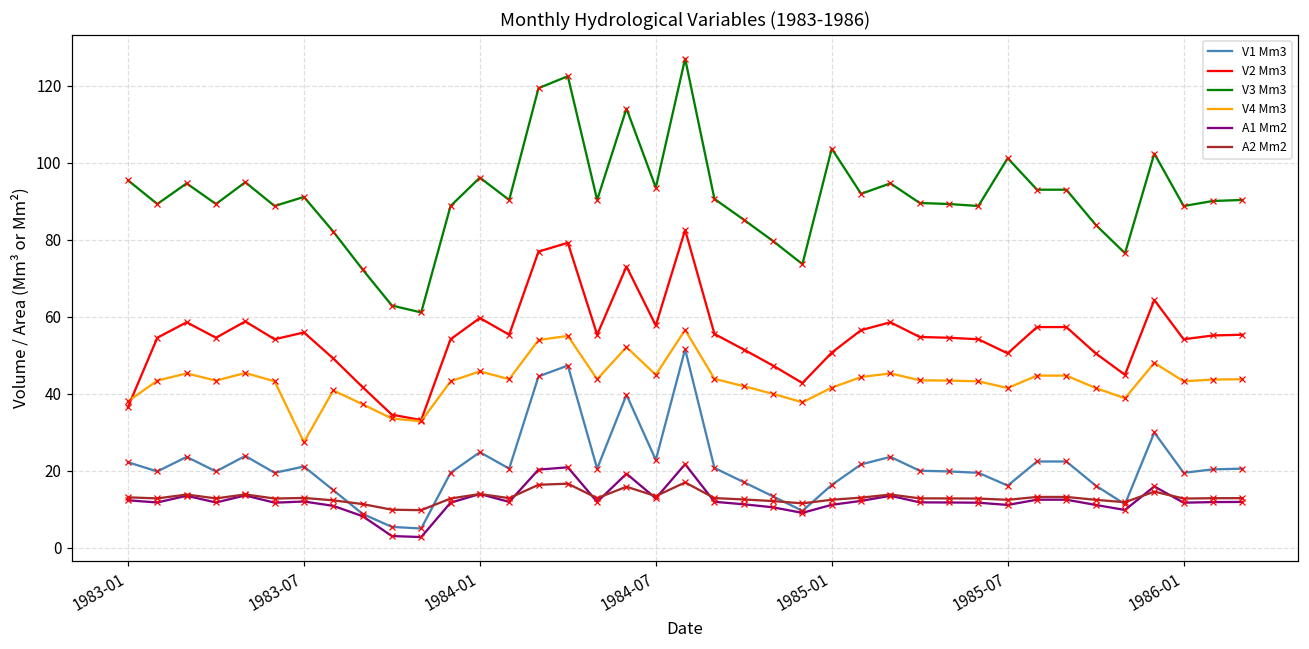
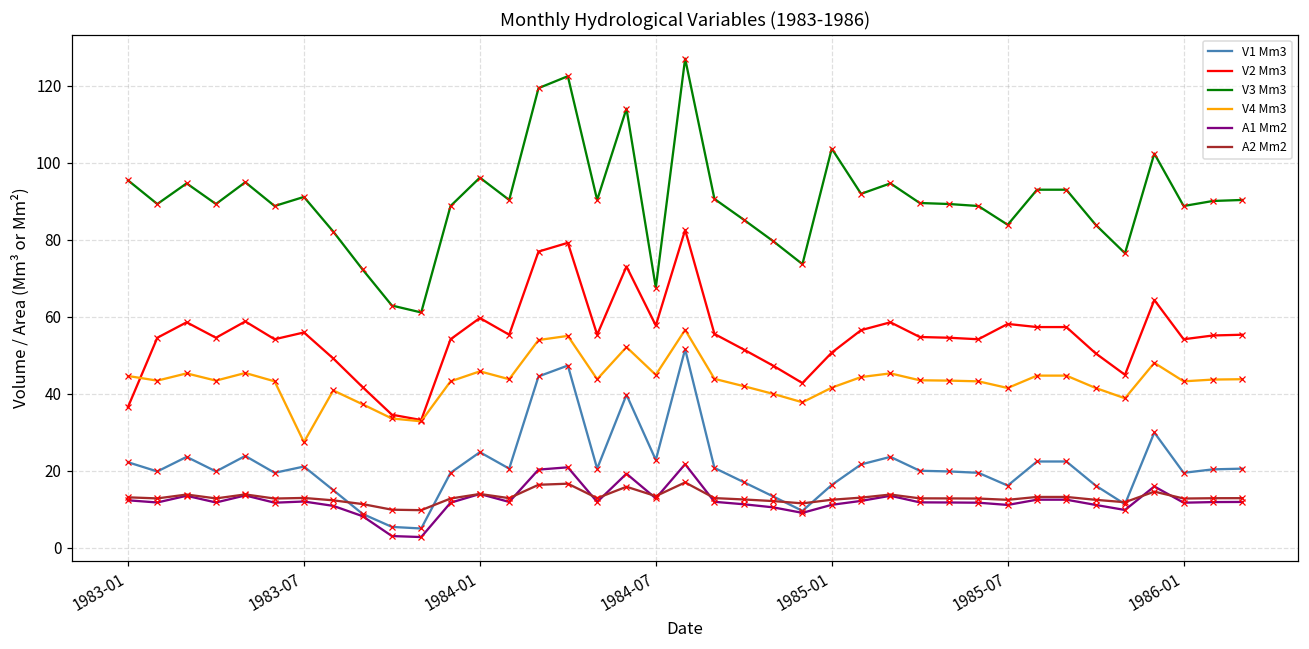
V4 Mm3, 1983-01: 38 -> 45
V3 Mm3, 1984-07: 94 -> 68
V2 Mm3, 1985-07: 51 -> 58
V3 Mm3, 1985-07: 101 -> 84
